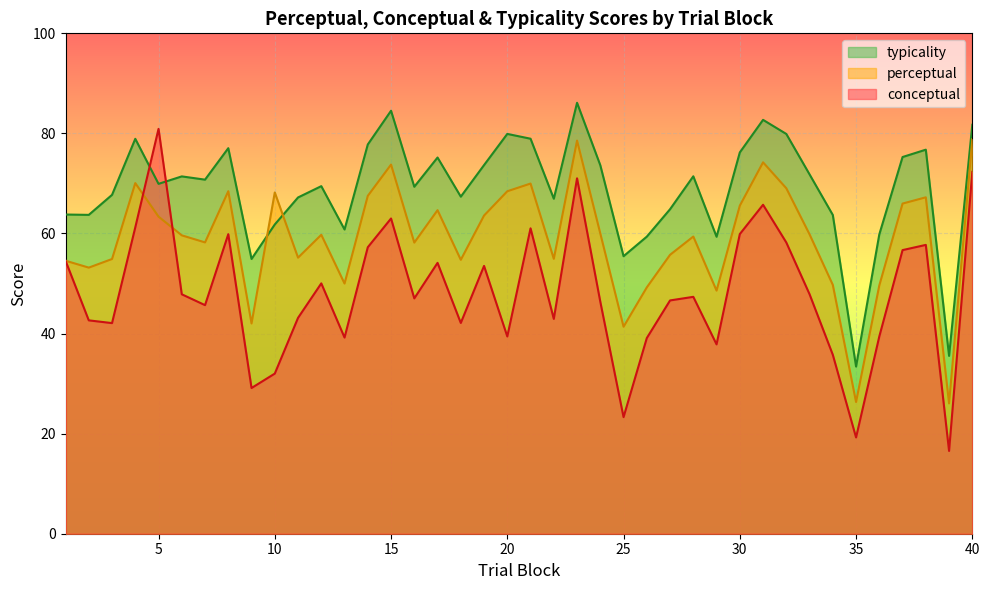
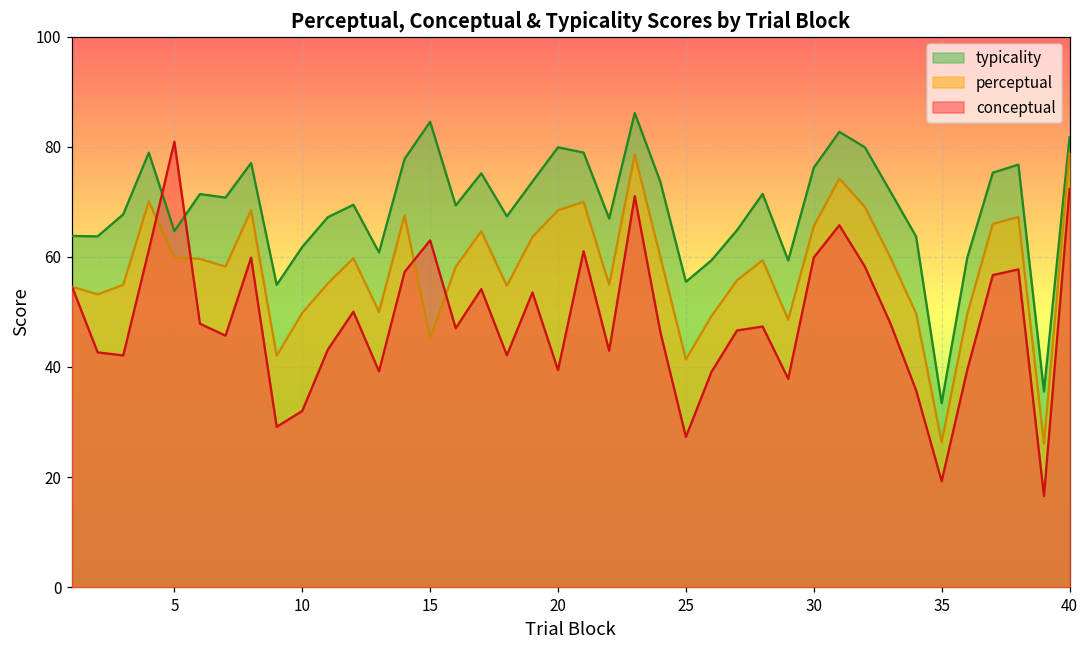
typicality, 5: 70 -> 65
perceptual, 5: 63 -> 60
perceptual, 10: 68 -> 50
perceptual, 15: 74 -> 45
conceptual, 25: 23 -> 27
